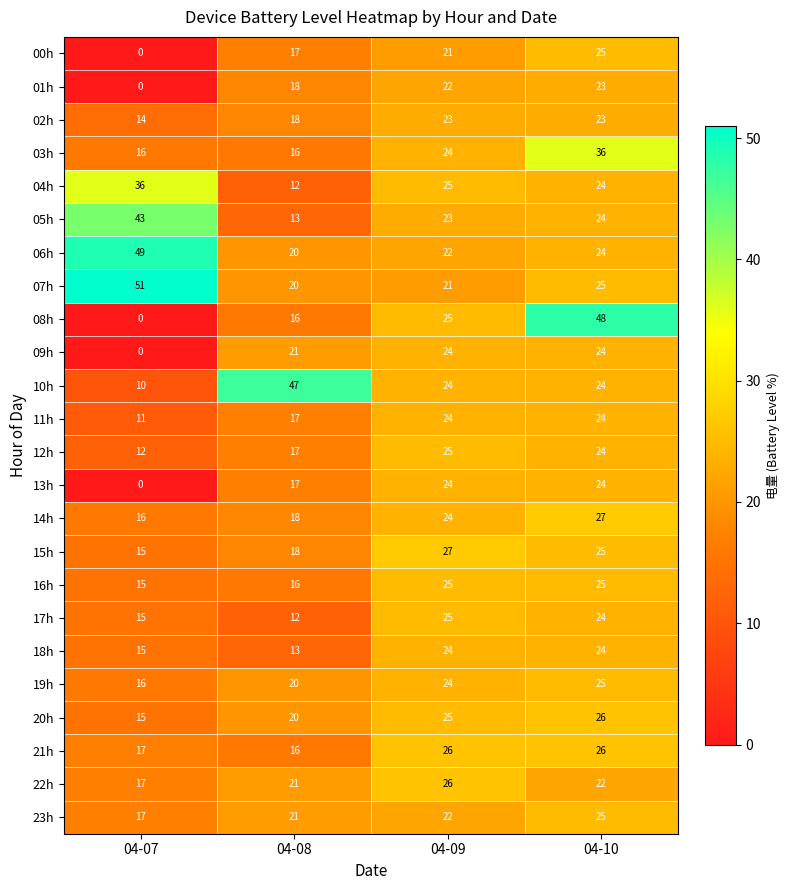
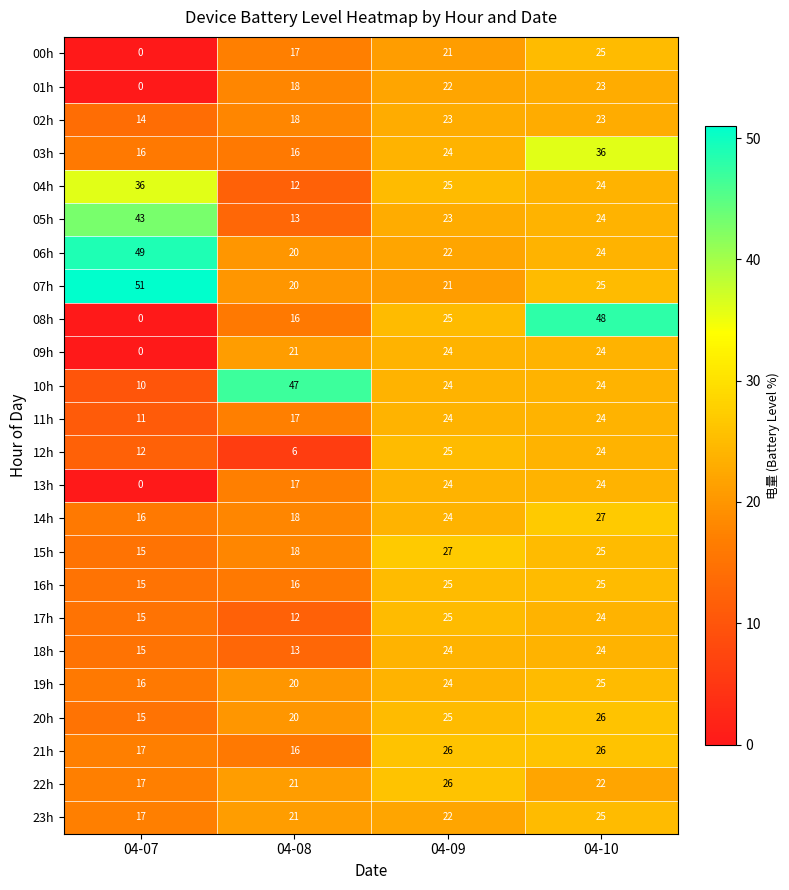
12h, 04-08: 17 -> 6
